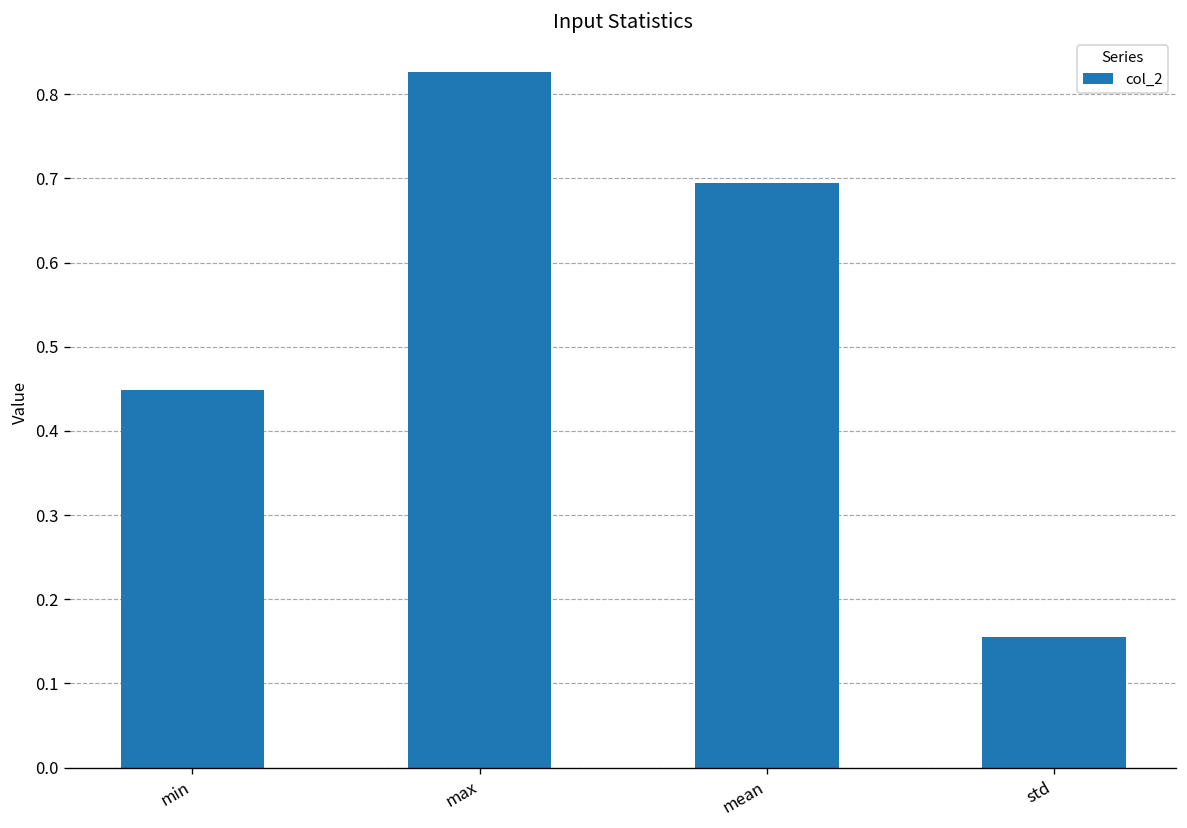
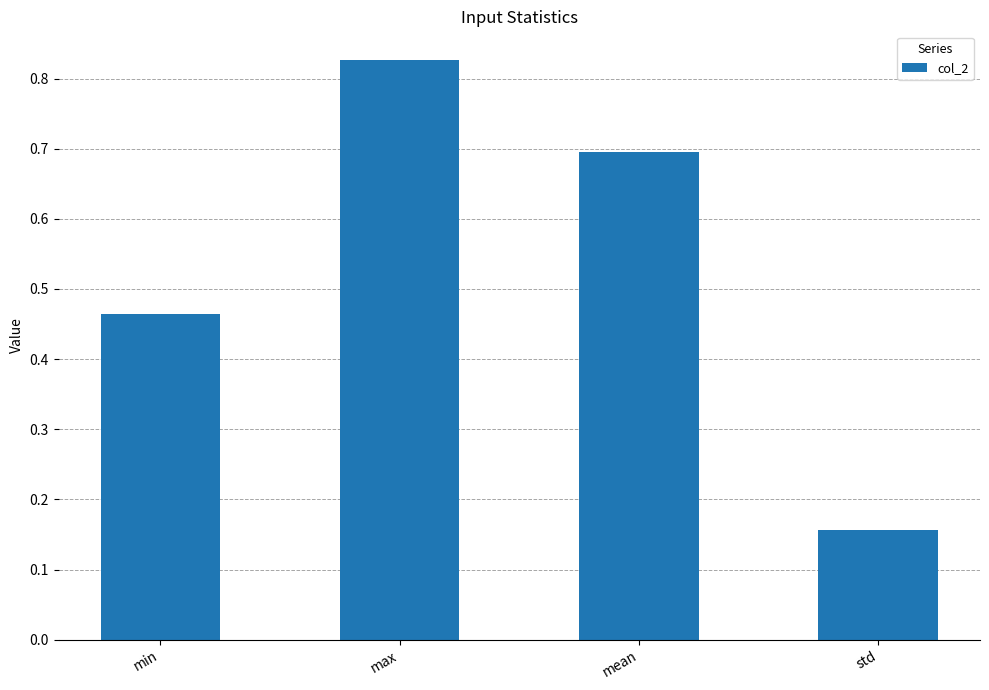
min: 0.45 -> 0.46
